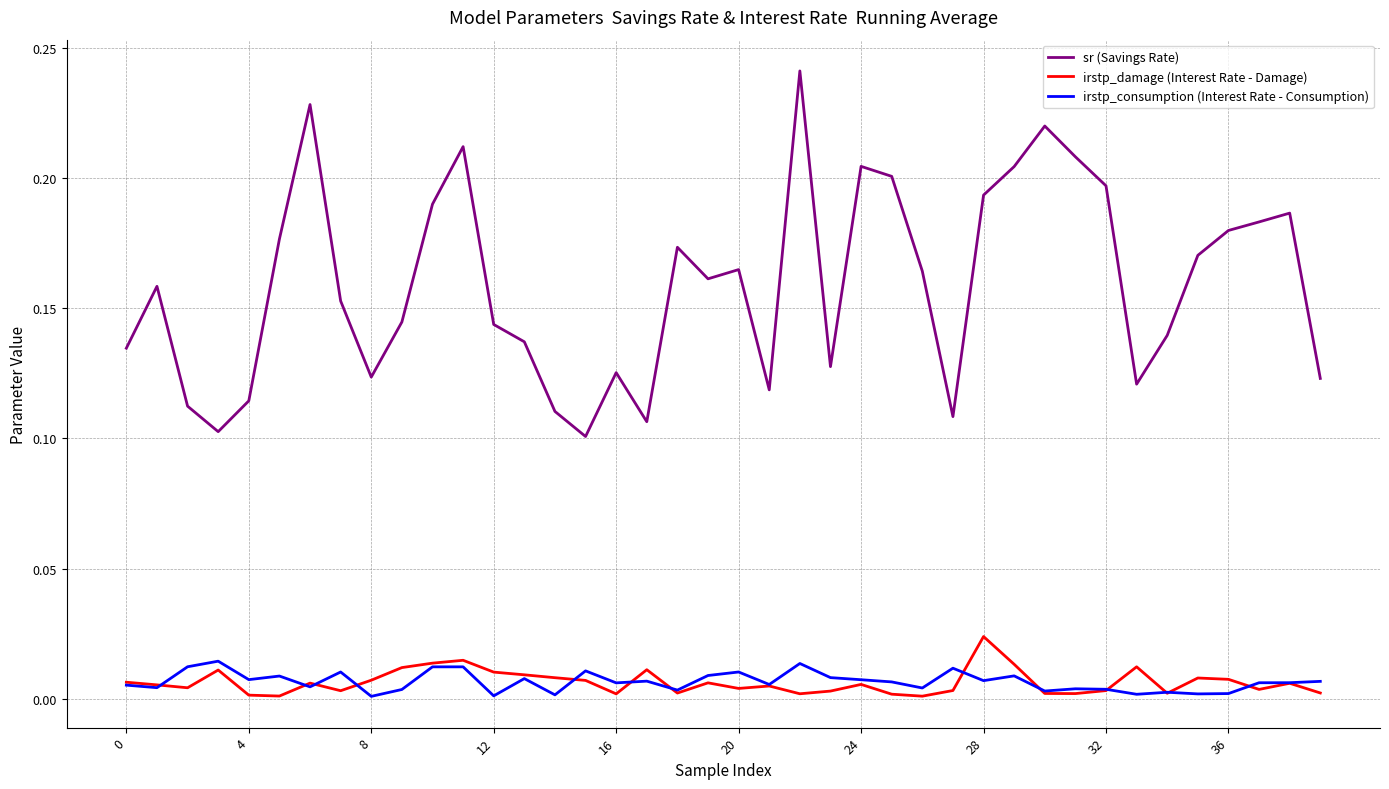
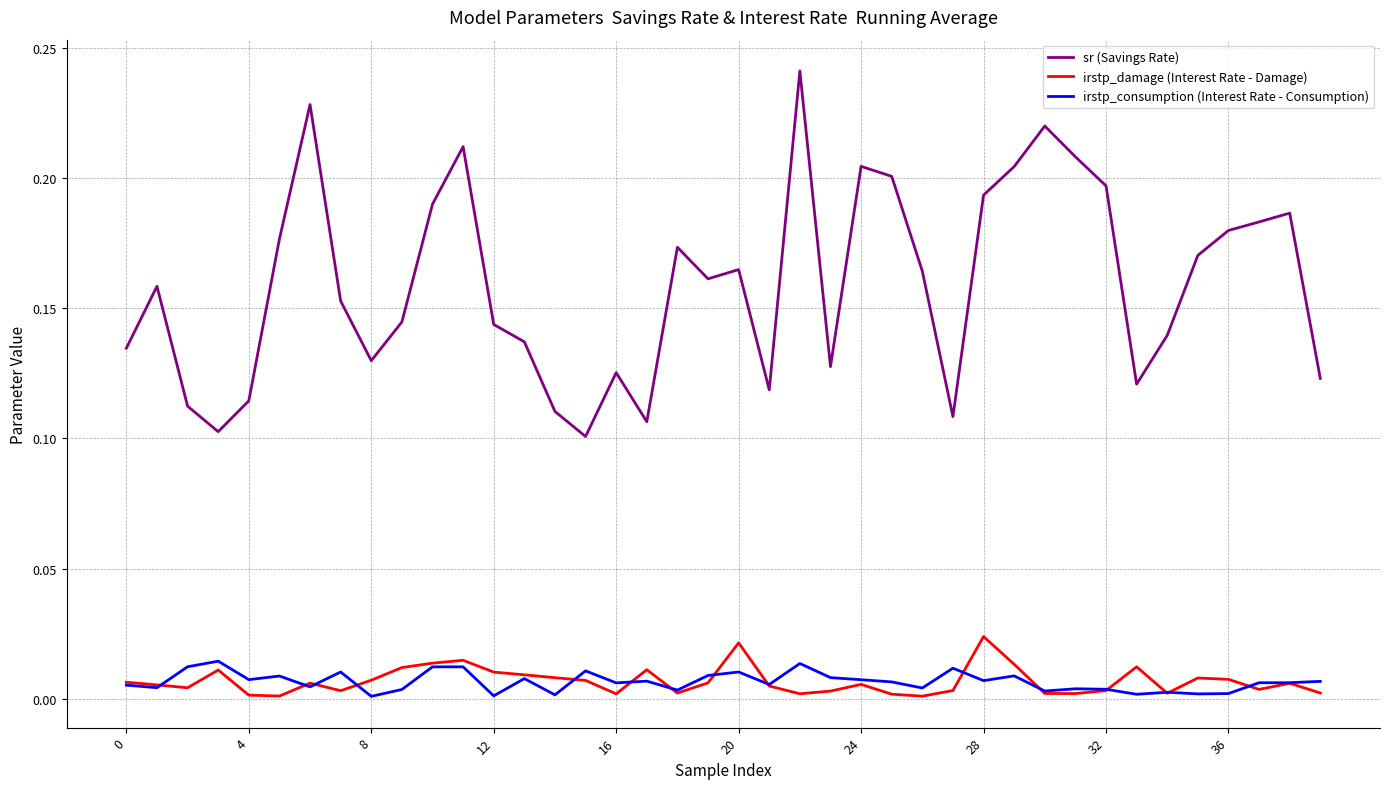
sr (Savings Rate), 8: 0.124 -> 0.130
irstp_damage (Interest Rate - Damage), 20: 0.004 -> 0.022
